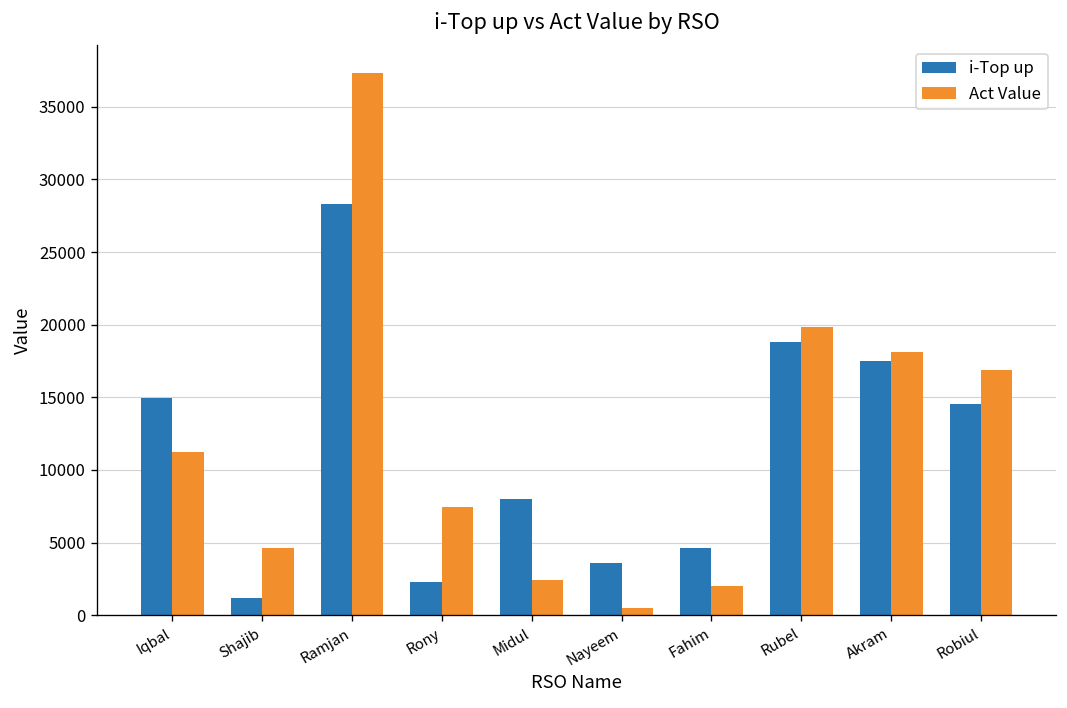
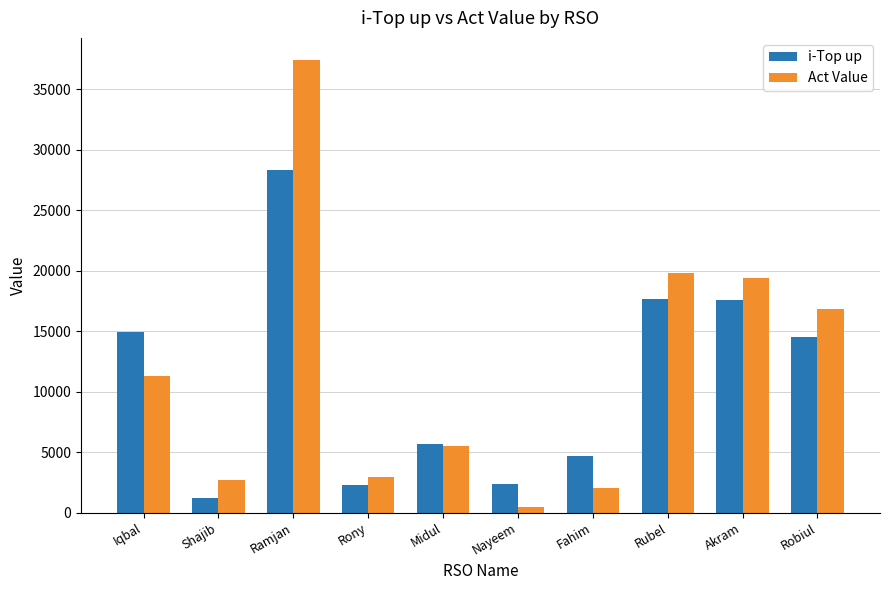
Act Value, Shajib: 4600 -> 2700
Act Value, Rony: 7400 -> 3000
i-Top up, Midul: 8000 -> 5700
Act Value, Midul: 2400 -> 5500
i-Top up, Nayeem: 3600 -> 2400
i-Top up, Rubel: 18800 -> 17700
Act Value, Akram: 18100 -> 19400
